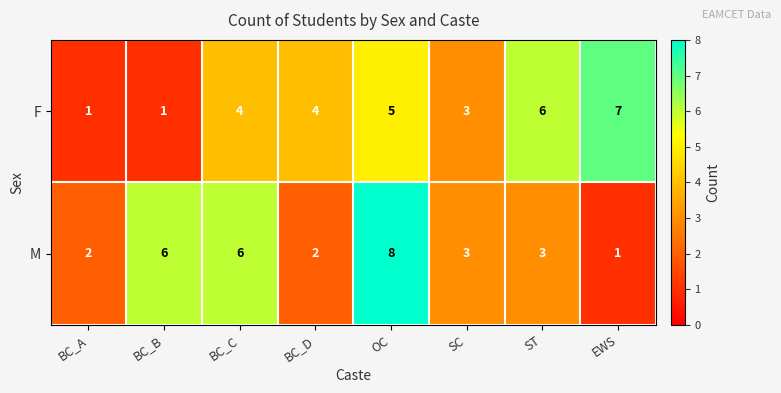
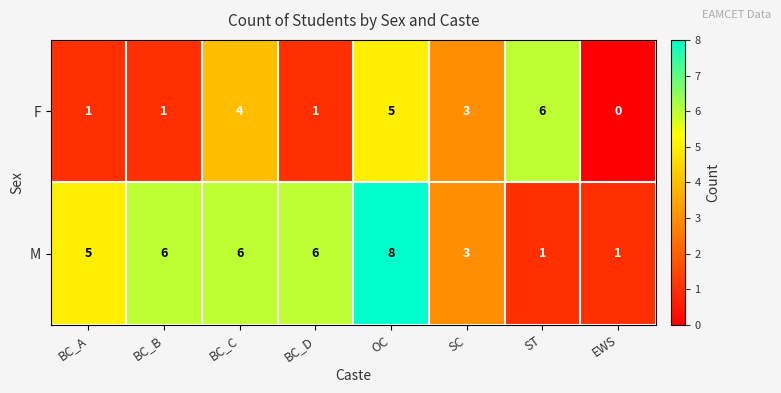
F, BC_D: 4 -> 1
F, EWS: 7 -> 0
M, BC_A: 2 -> 5
M, BC_D: 2 -> 6
M, ST: 3 -> 1
